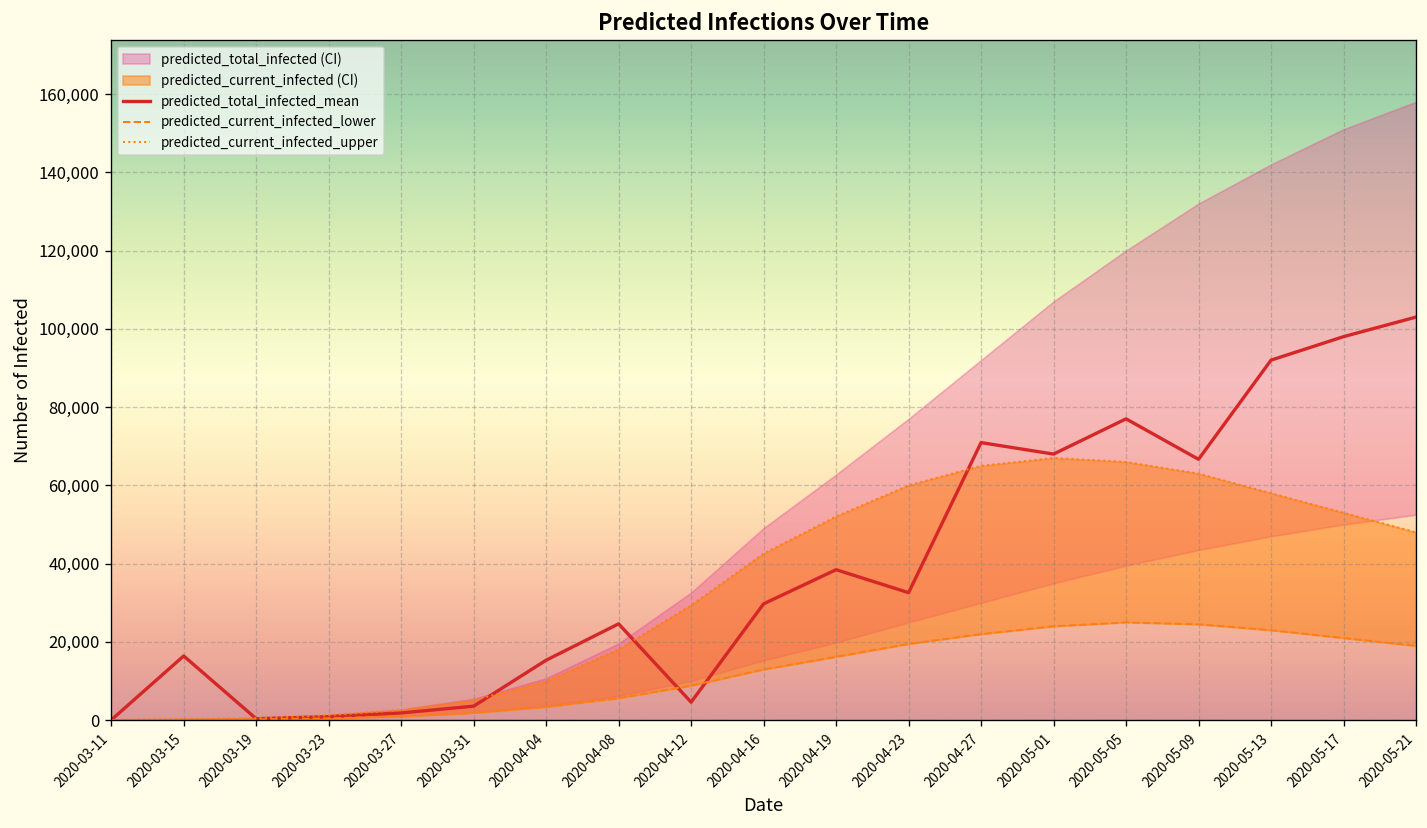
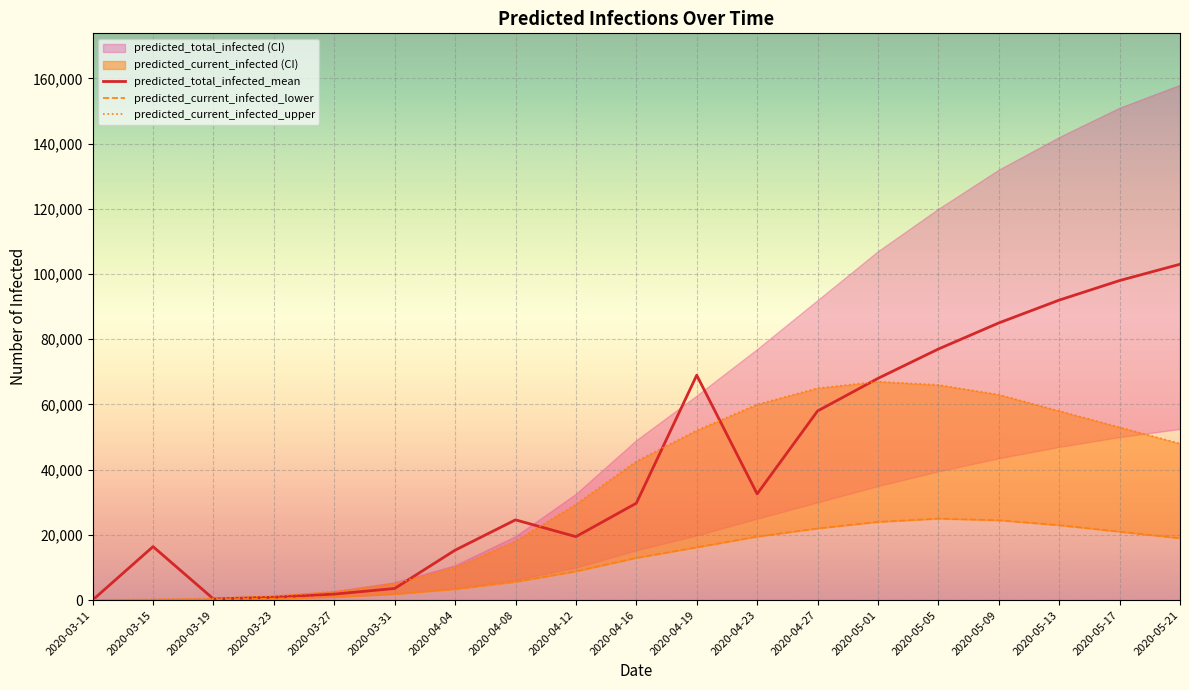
predicted_total_infected_mean, 2020-04-12: 5,000 -> 19,000
predicted_total_infected_mean, 2020-04-19: 38,000 -> 69,000
predicted_total_infected_mean, 2020-04-27: 71,000 -> 58,000
predicted_total_infected_mean, 2020-05-09: 67,000 -> 85,000
